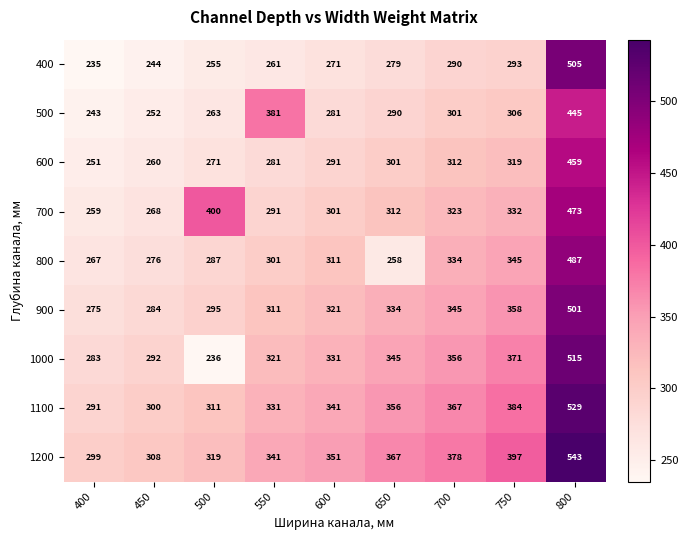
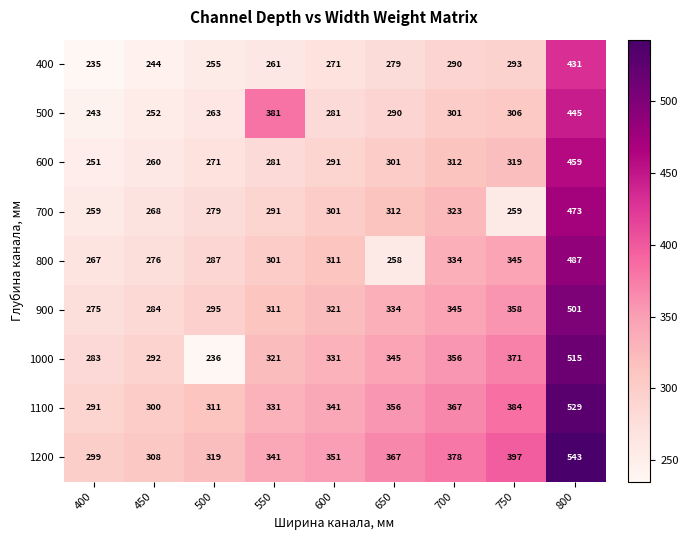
400, 800: 505 -> 431
700, 500: 400 -> 279
700, 750: 332 -> 259
